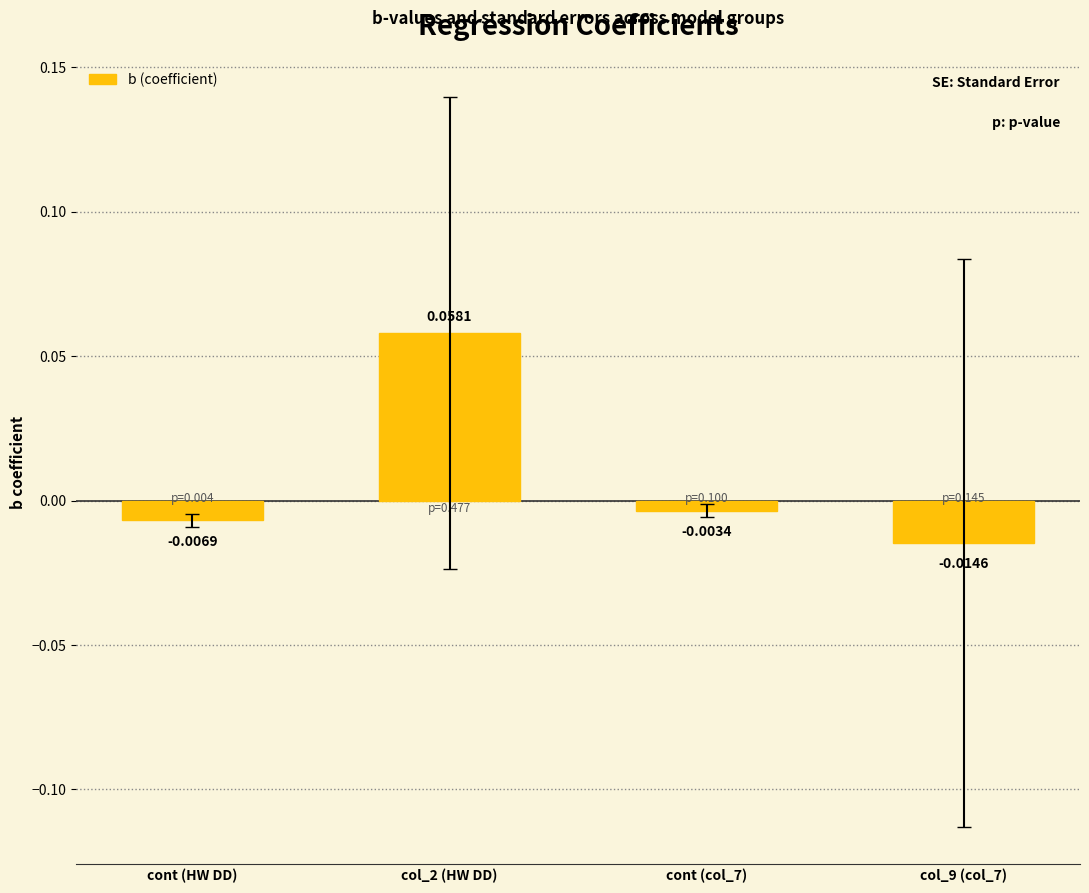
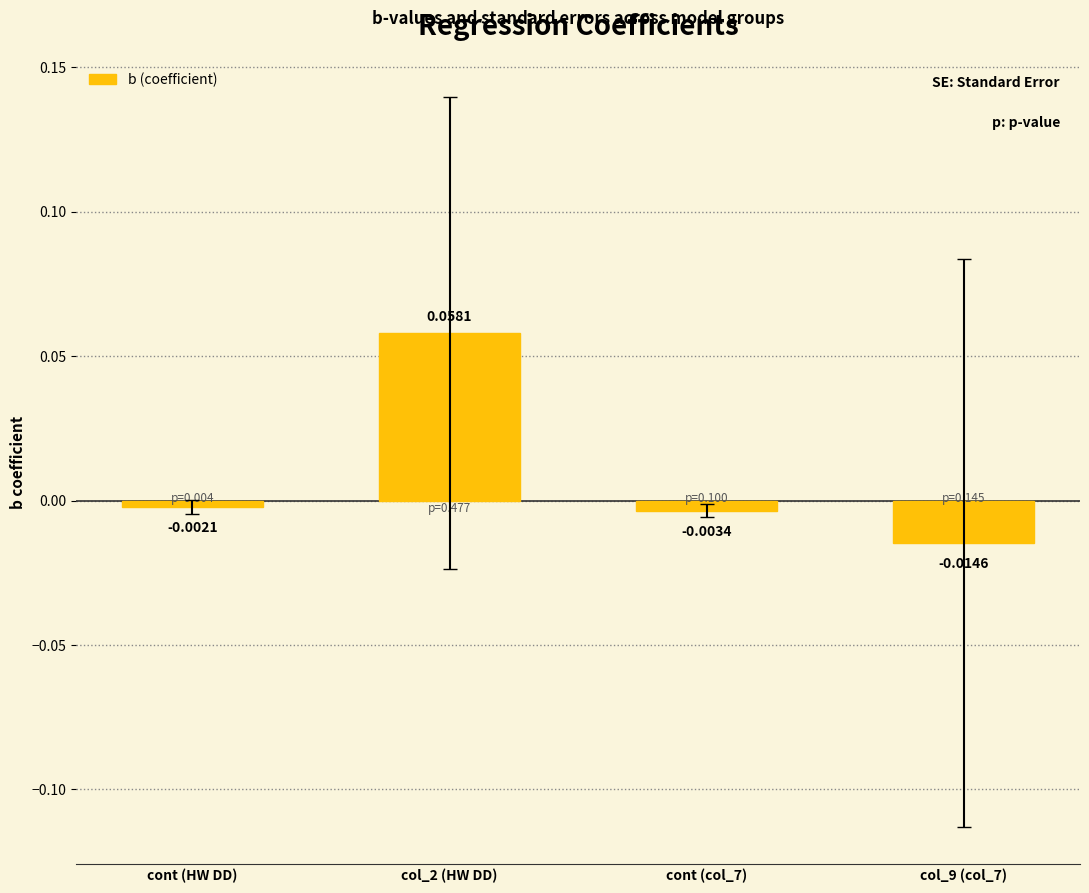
b (coefficient), cont (HW DD): -0.0069 -> -0.0021
